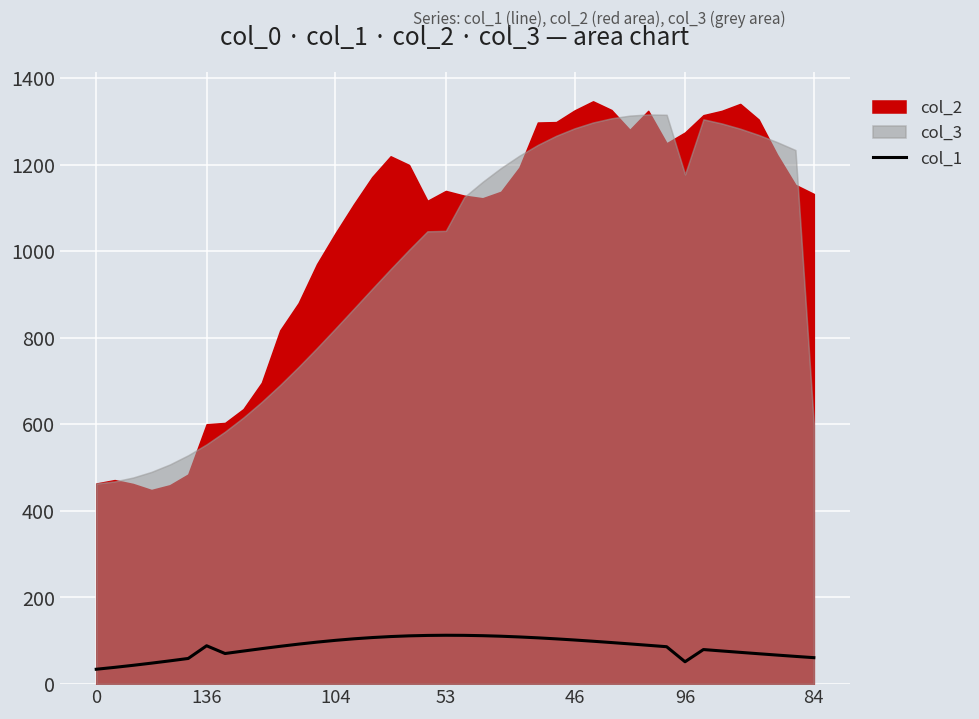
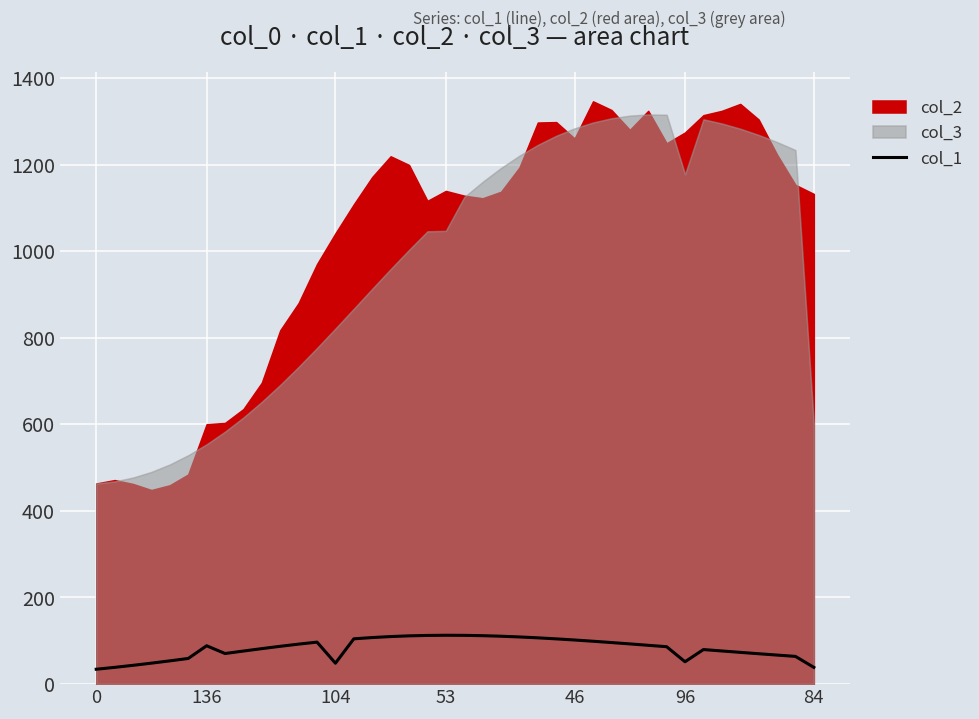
col_1, 104: 100 -> 50
col_2, 46: 1330 -> 1260
col_1, 84: 60 -> 40
